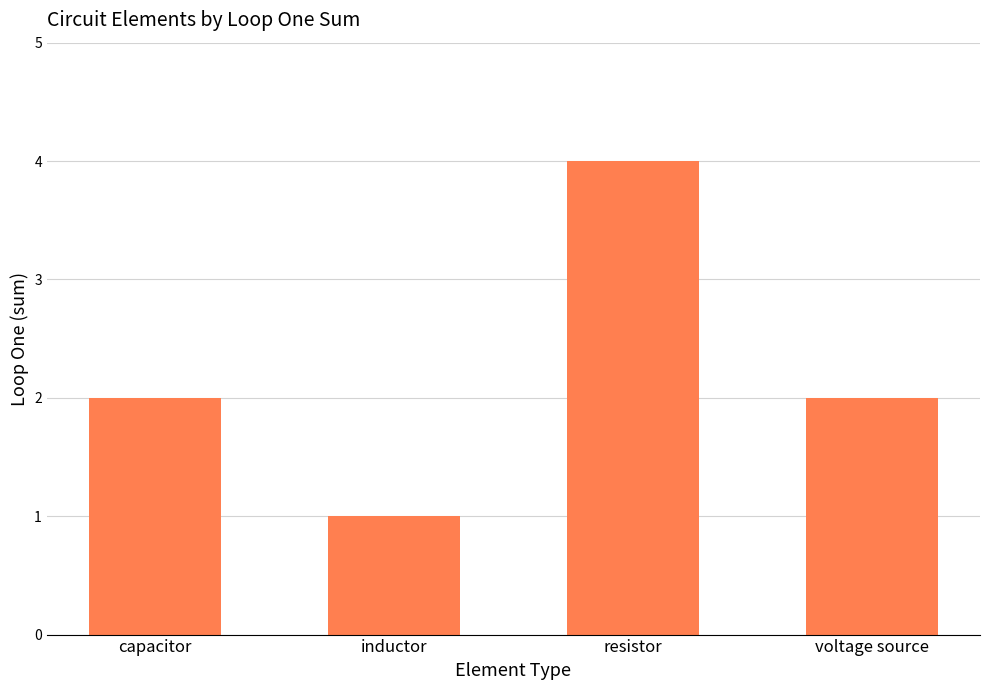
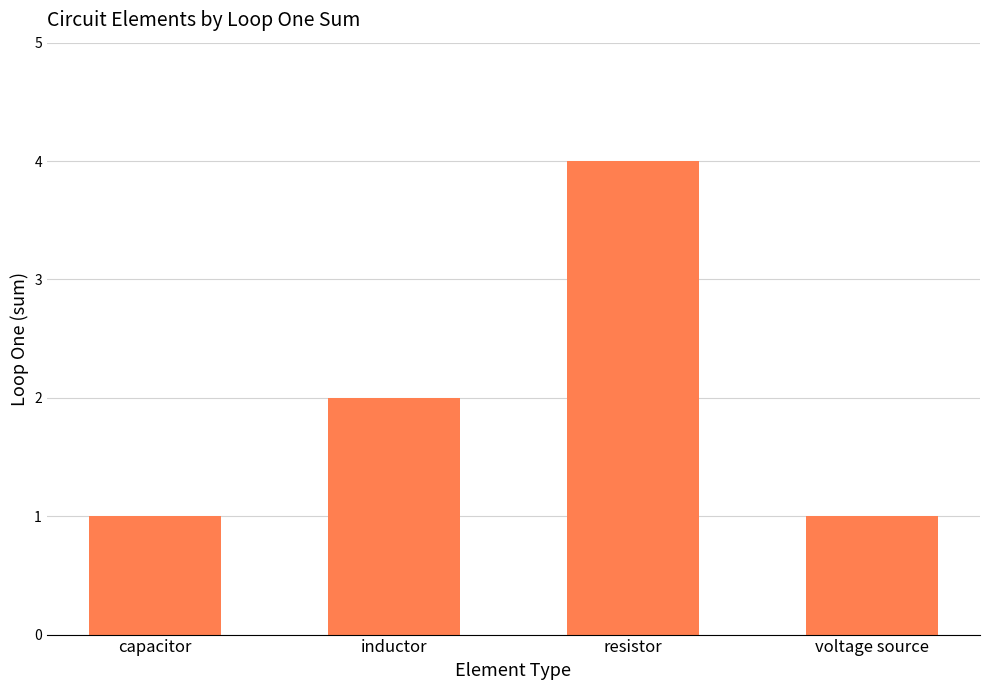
capacitor: 2 -> 1
inductor: 1 -> 2
voltage source: 2 -> 1
